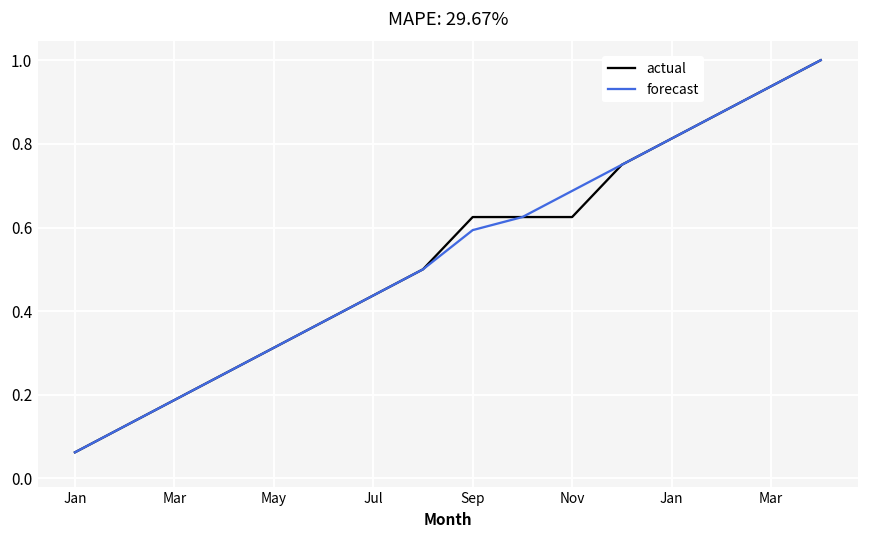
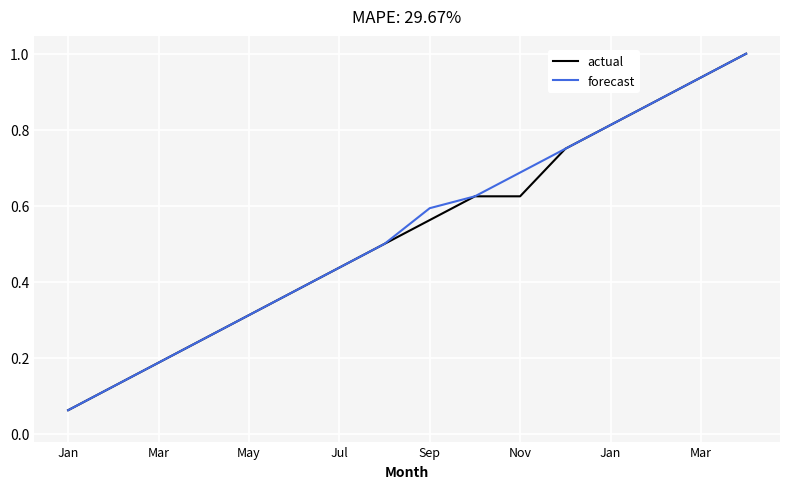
actual, Sep: 0.63 -> 0.56
